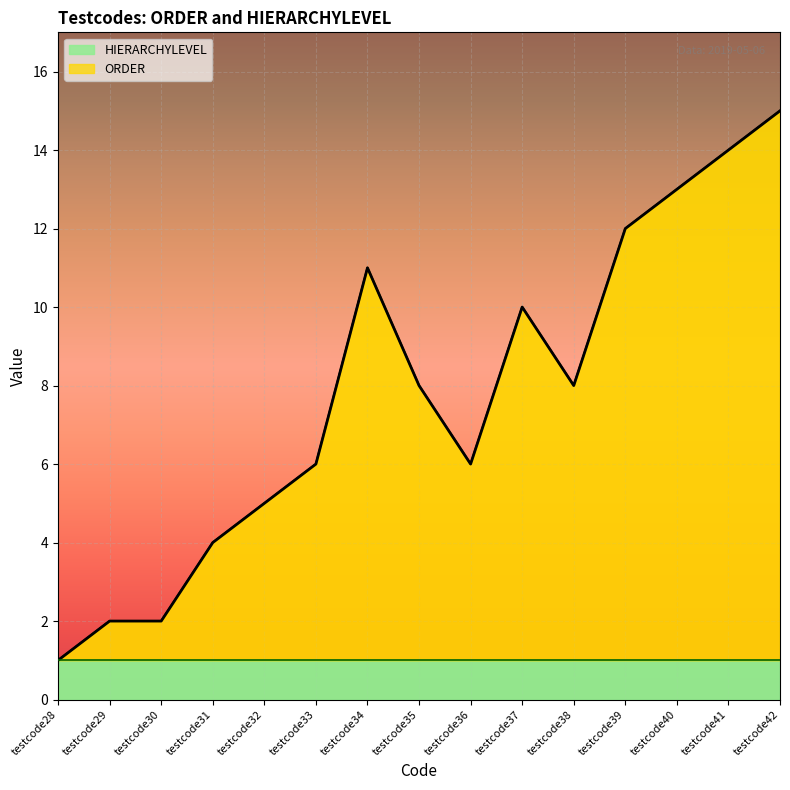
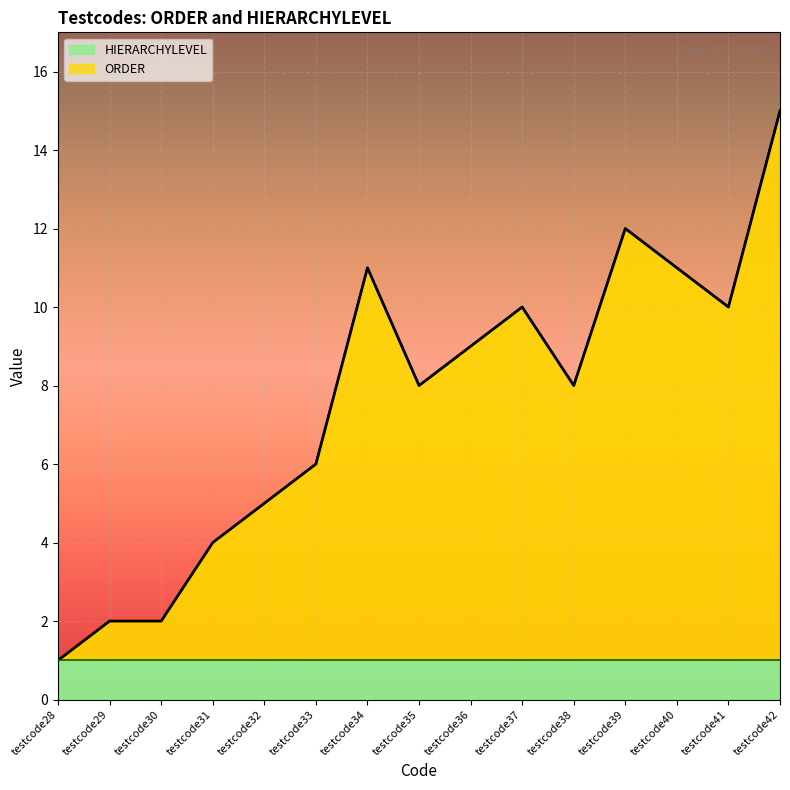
ORDER, testcode36: 6 -> 9
ORDER, testcode40: 13 -> 11
ORDER, testcode41: 14 -> 10
